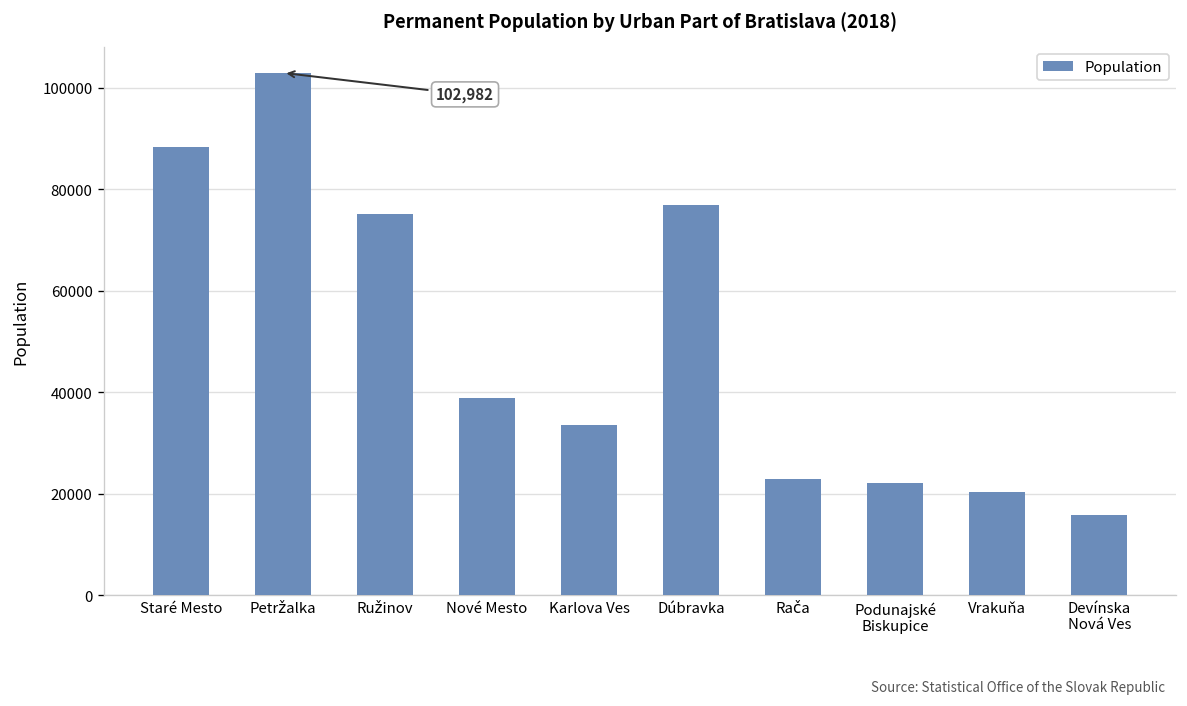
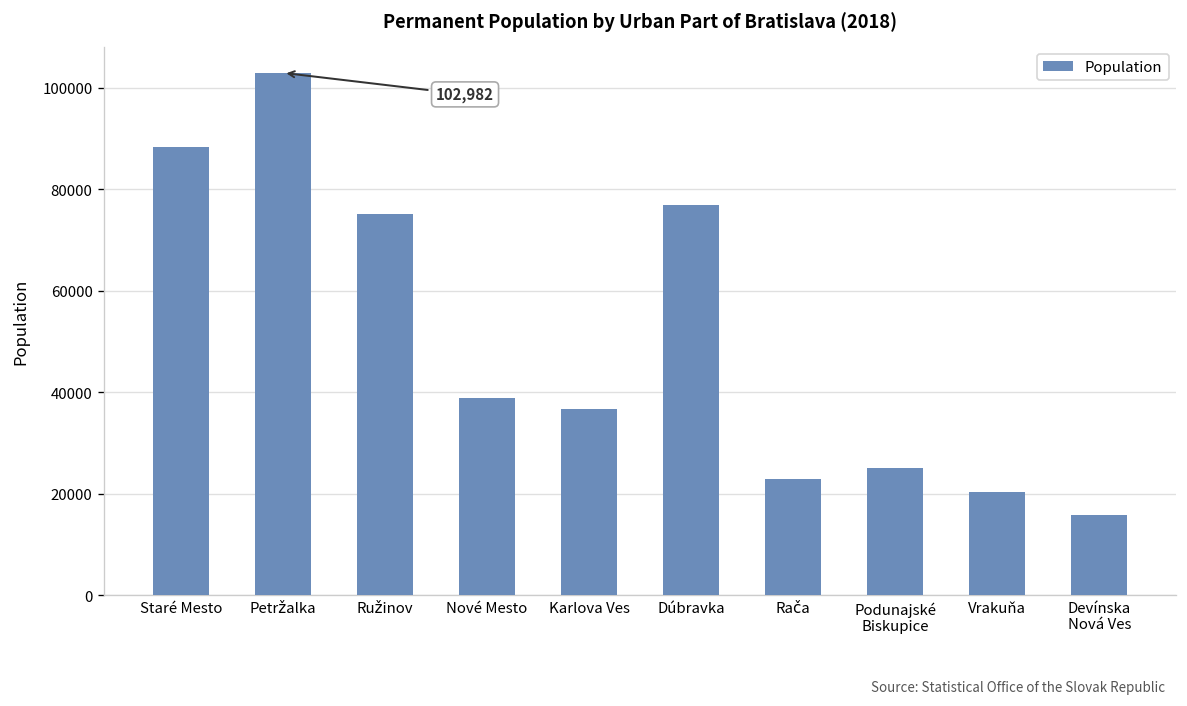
Karlova Ves: 33000 -> 37000
Podunajské Biskupice: 22000 -> 25000
